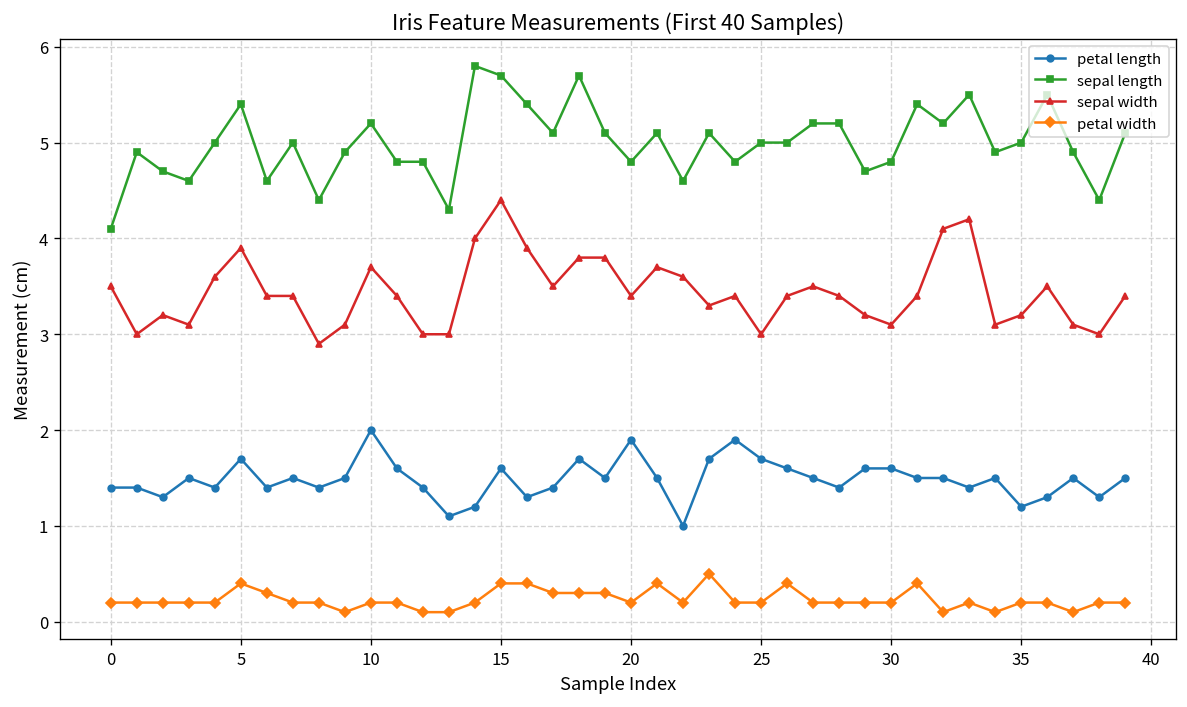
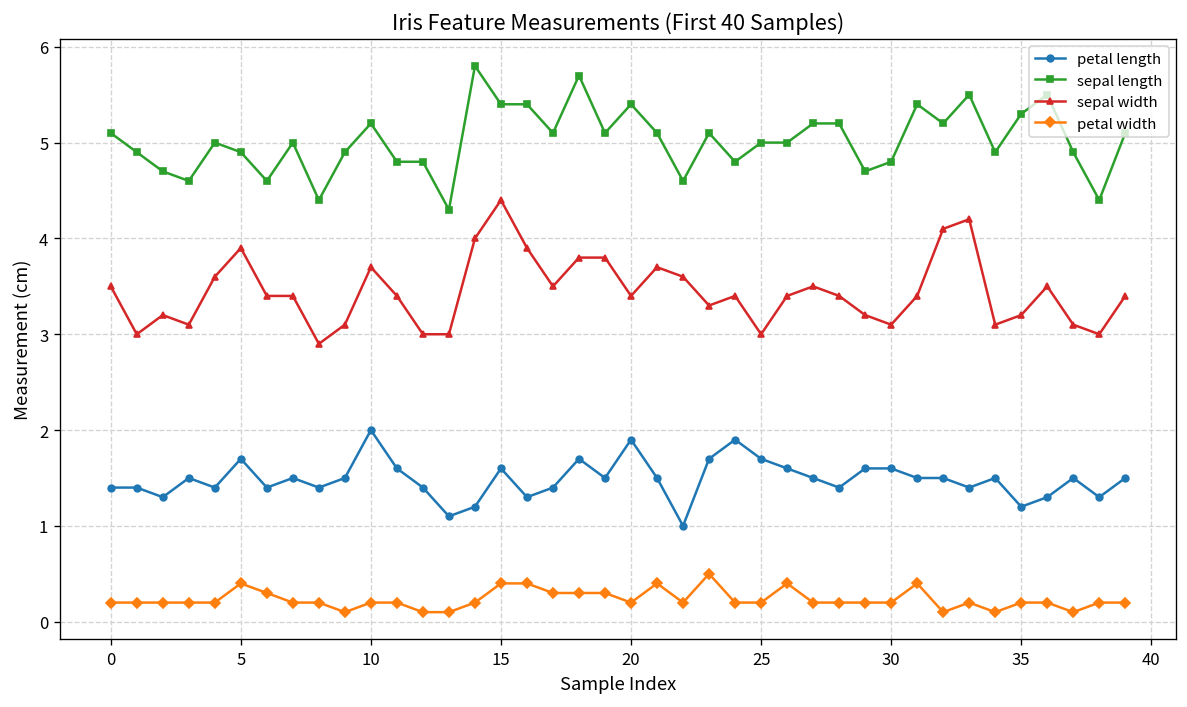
sepal length, 0: 4.1 -> 5.1
sepal length, 5: 5.4 -> 4.9
sepal length, 15: 5.7 -> 5.4
sepal length, 20: 4.8 -> 5.4
sepal length, 35: 5.0 -> 5.3
